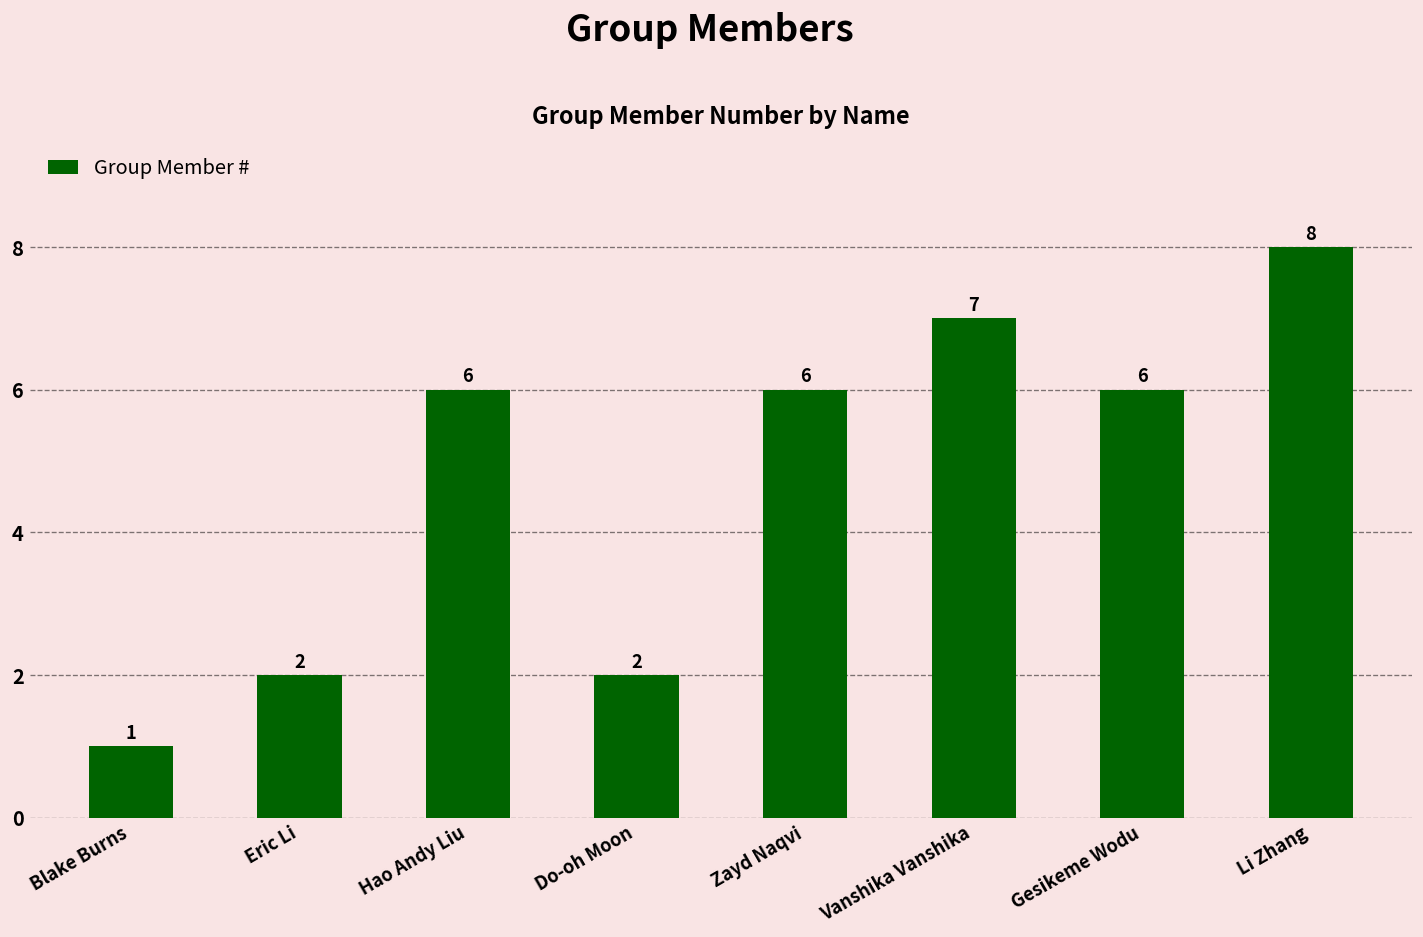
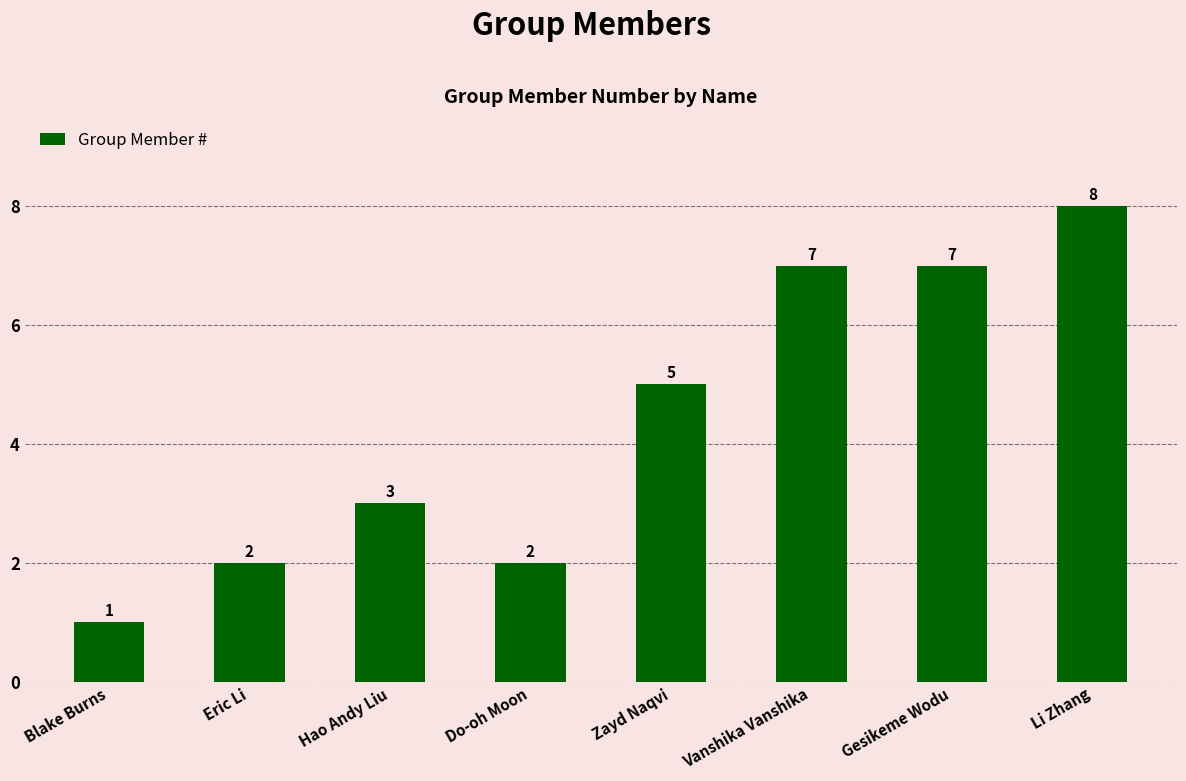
Hao Andy Liu: 6 -> 3
Zayd Naqvi: 6 -> 5
Gesikeme Wodu: 6 -> 7
